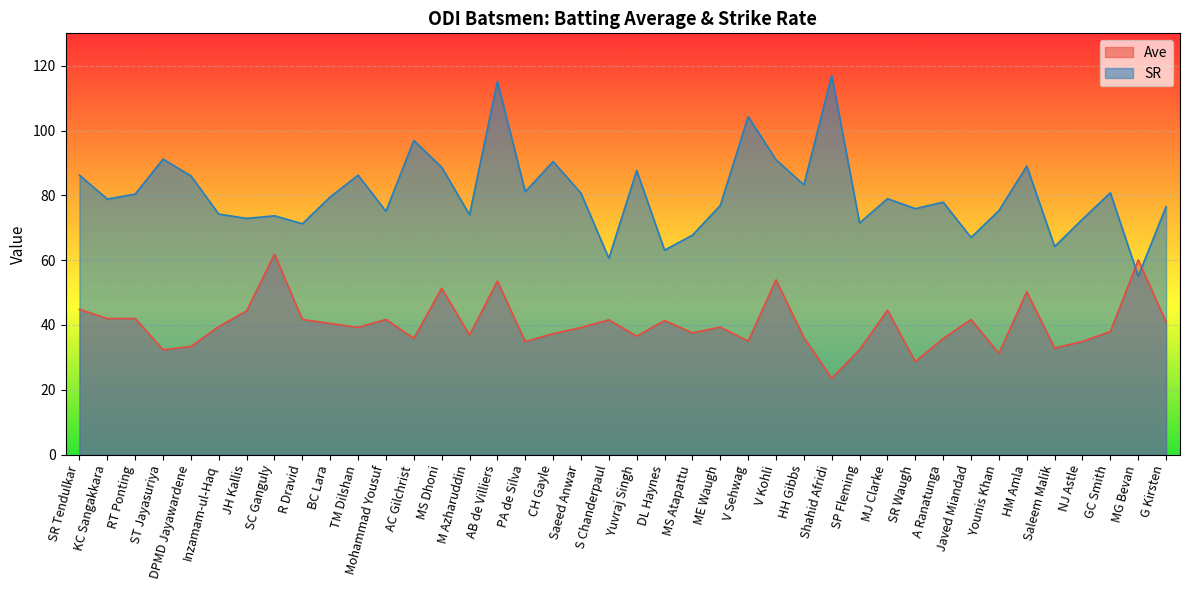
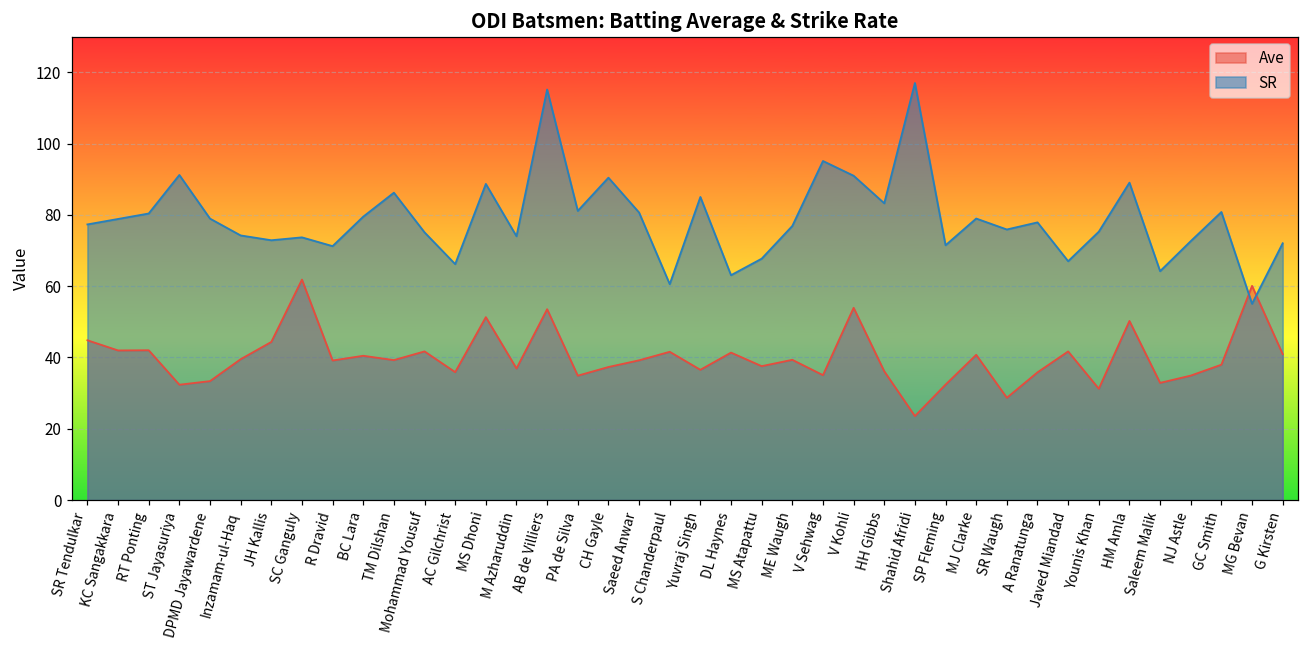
SR, SR Tendulkar: 86 -> 77
SR, DPMD Jayawardene: 86 -> 79
Ave, R Dravid: 42 -> 39
SR, AC Gilchrist: 97 -> 66
SR, Yuvraj Singh: 88 -> 85
SR, V Sehwag: 104 -> 95
Ave, MJ Clarke: 45 -> 41
SR, G Kirsten: 77 -> 72
